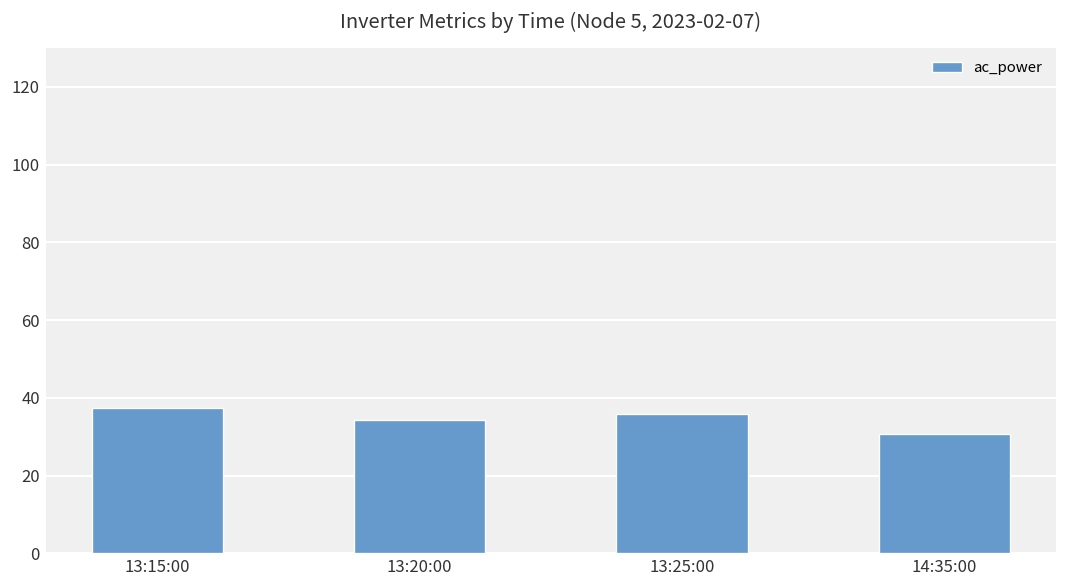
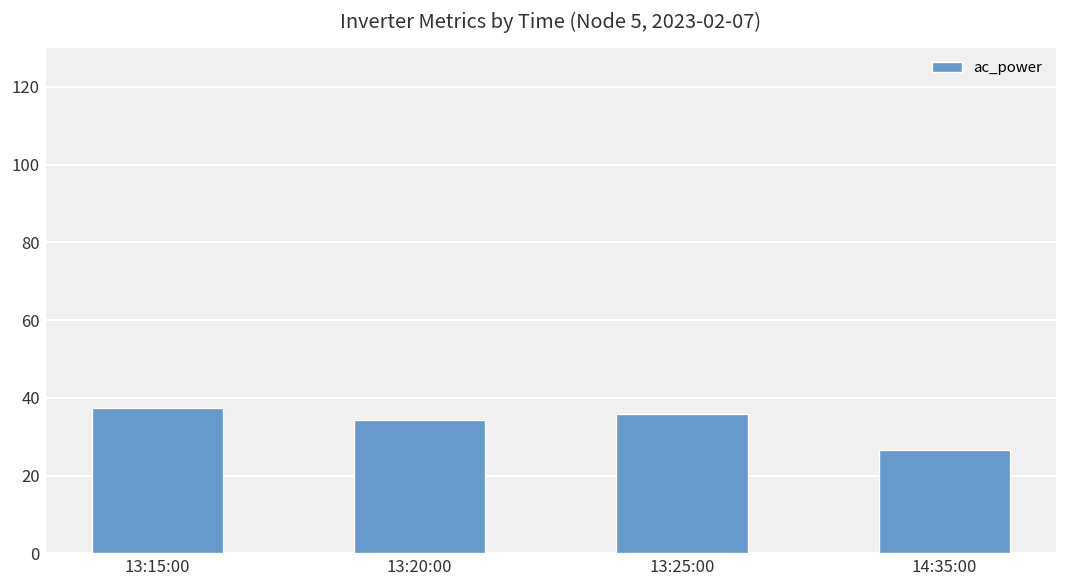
14:35:00: 31 -> 27
